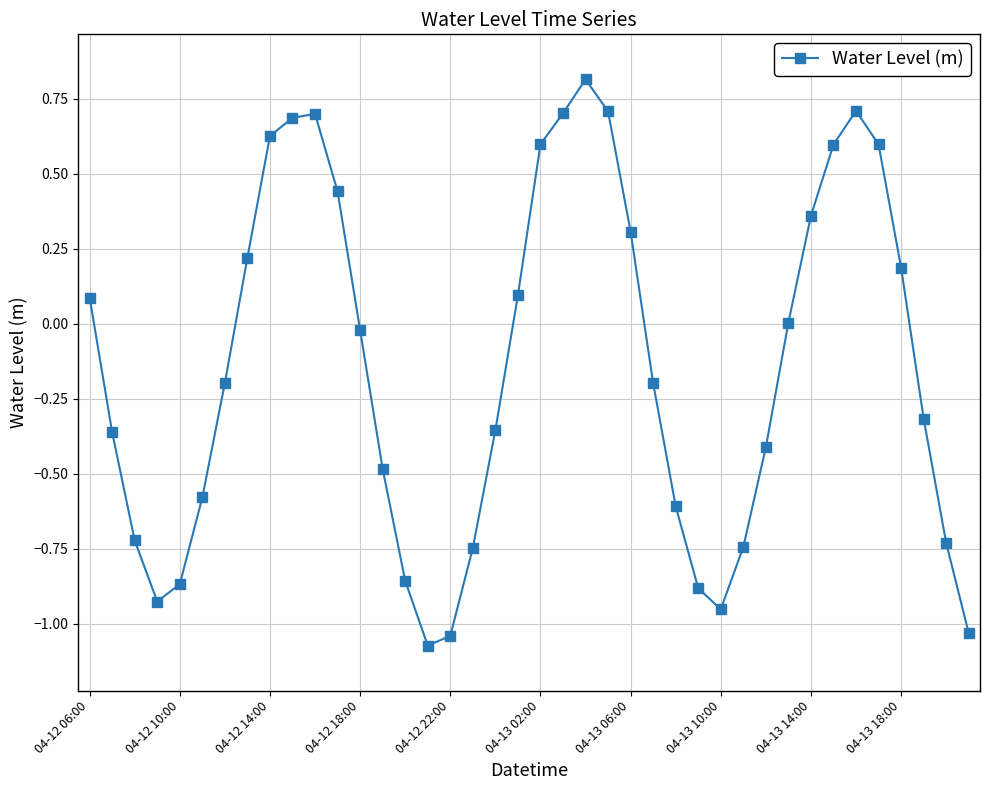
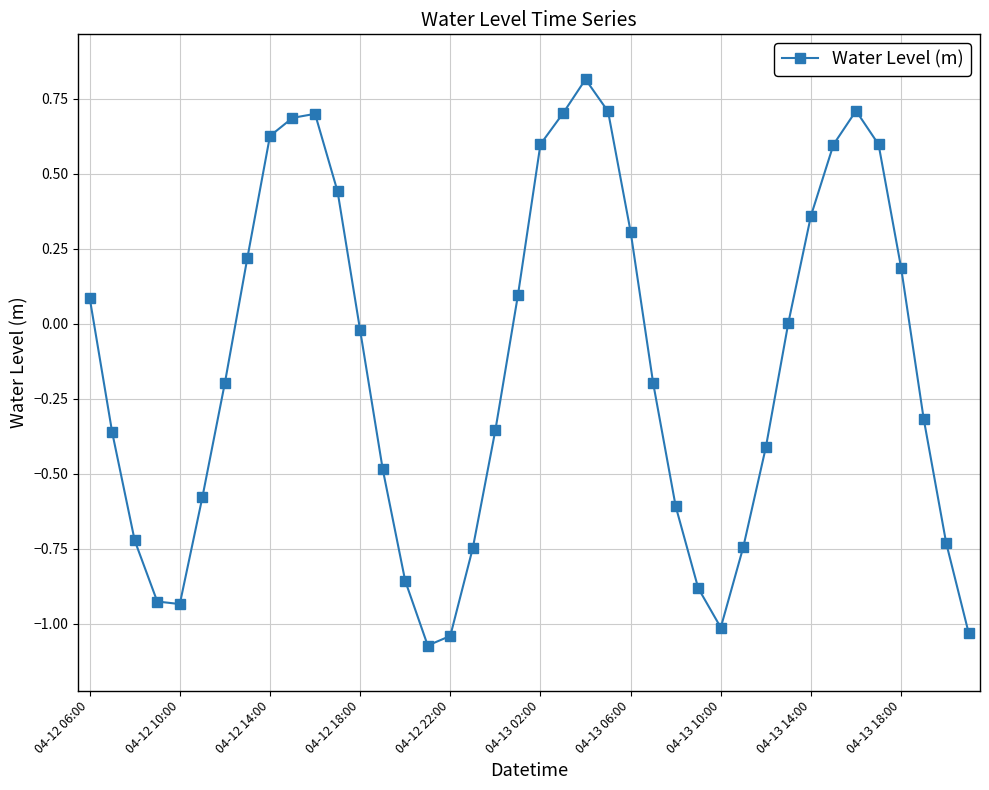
04-12 10:00: -0.87 -> -0.93
04-13 10:00: -0.95 -> -1.01
